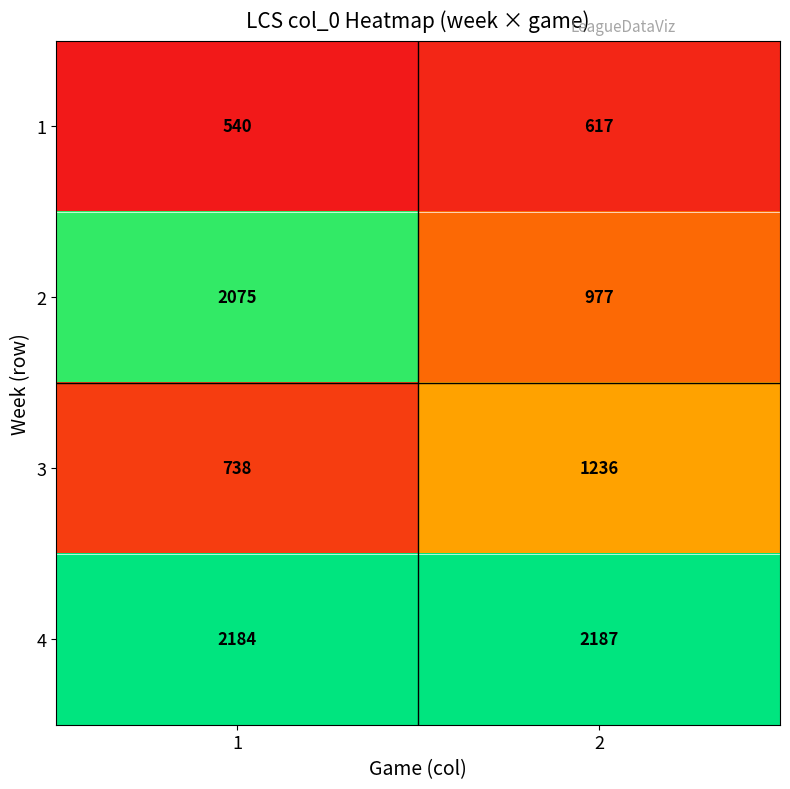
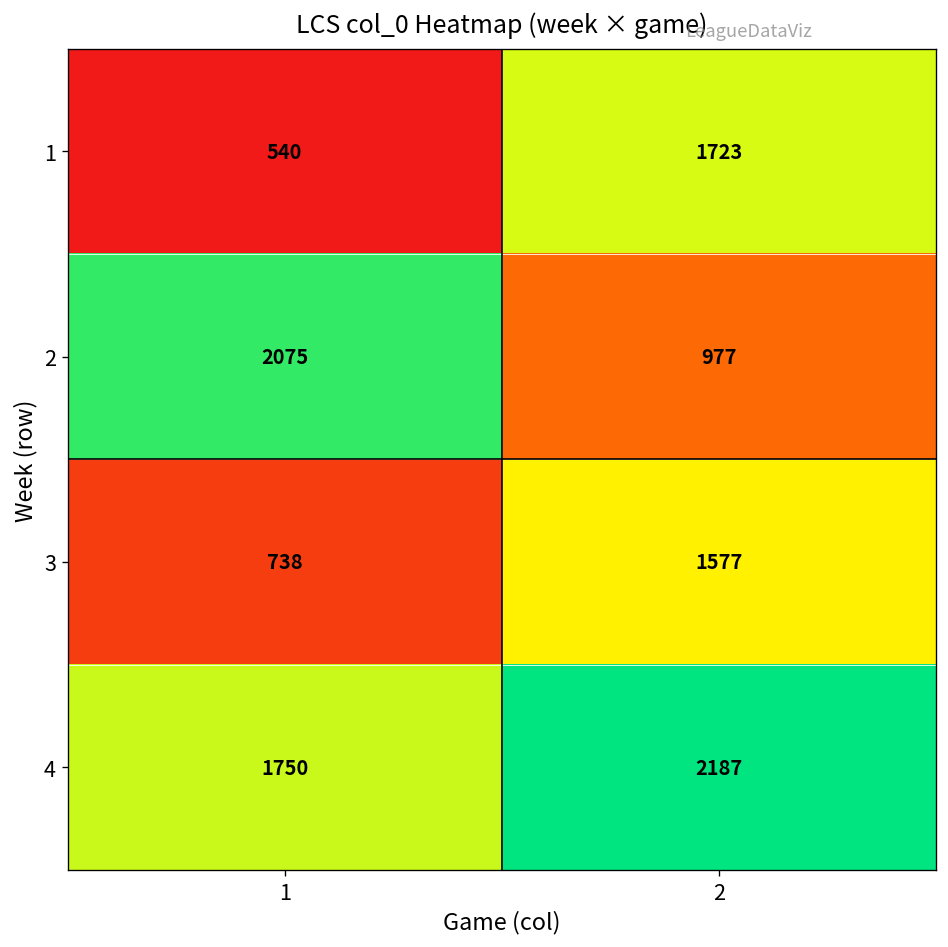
1, 2: 617 -> 1723
3, 2: 1236 -> 1577
4, 1: 2184 -> 1750
